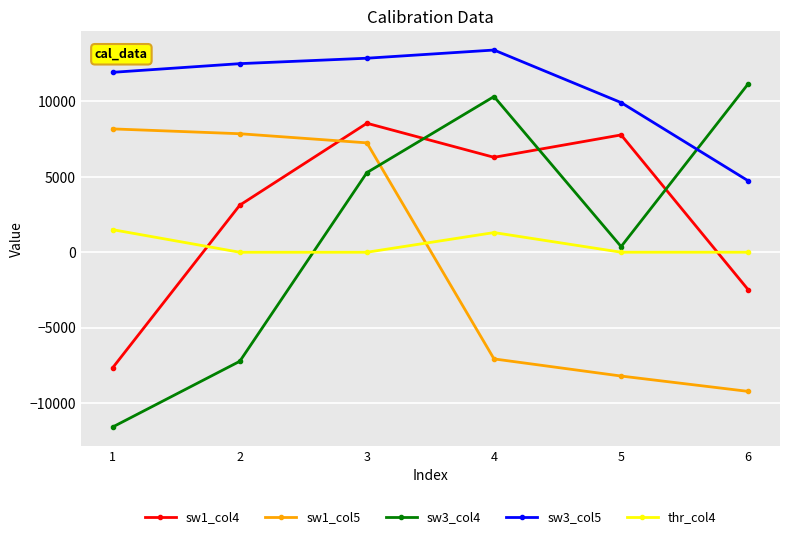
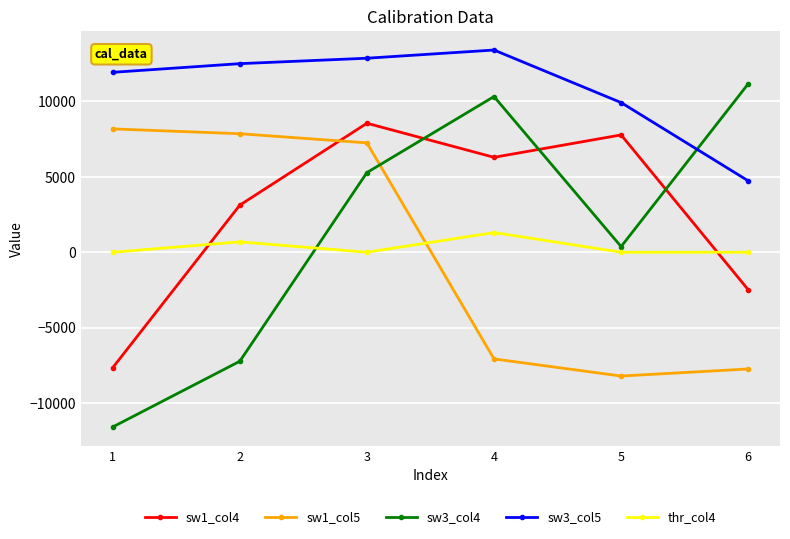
thr_col4, 1: 1500 -> 0
thr_col4, 2: 0 -> 700
sw1_col5, 6: -9200 -> -7700
